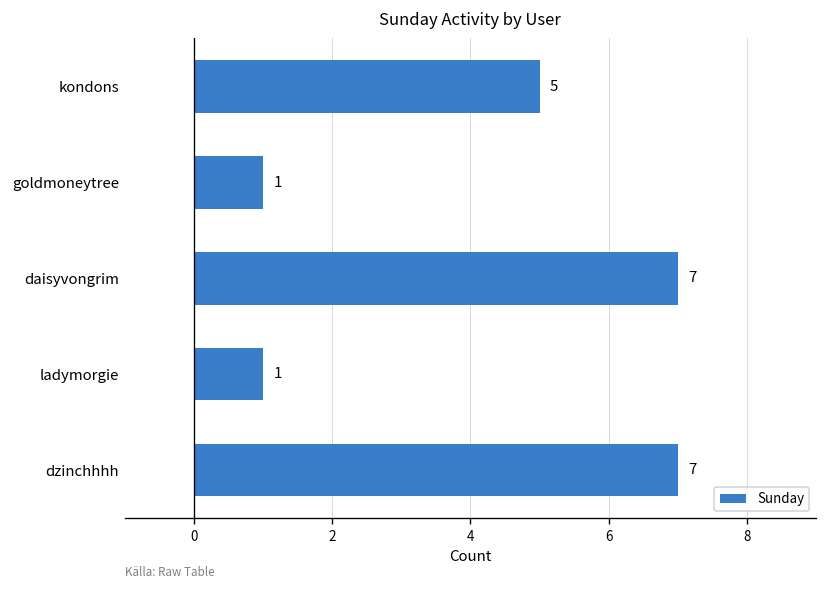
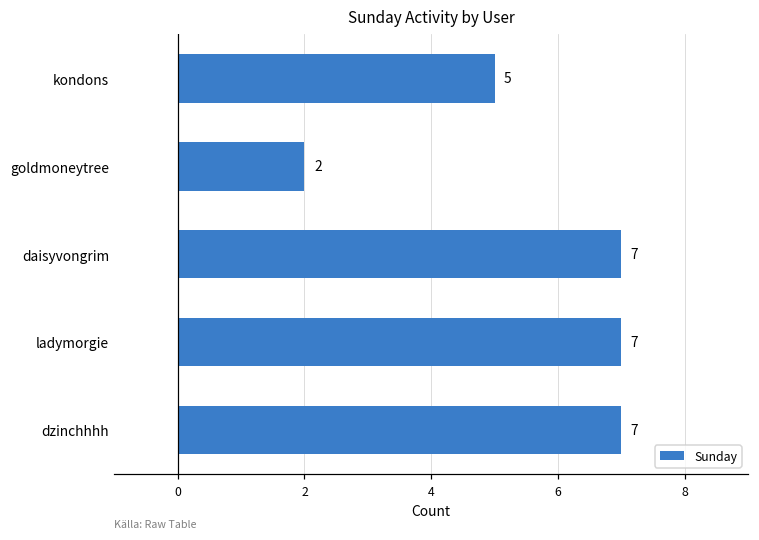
goldmoneytree: 1 -> 2
ladymorgie: 1 -> 7
